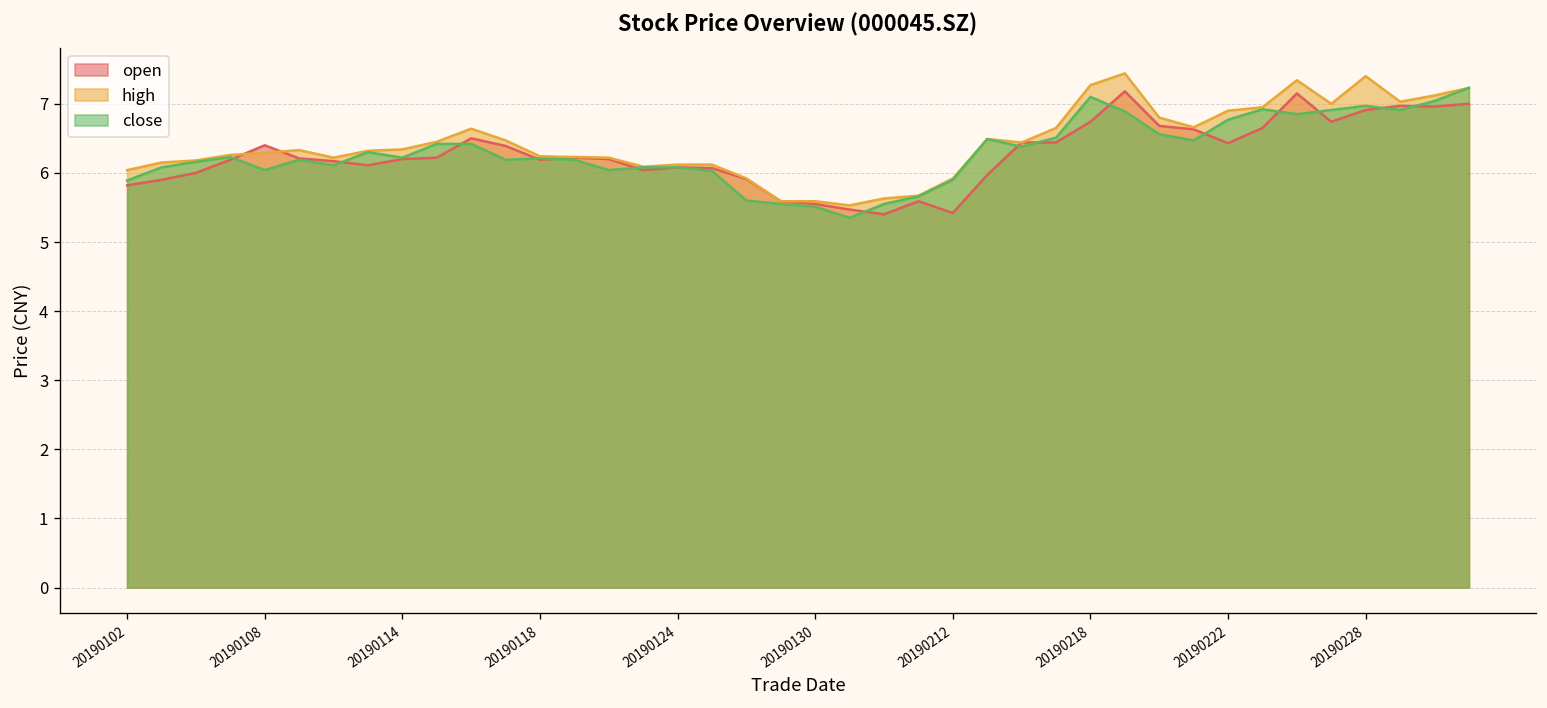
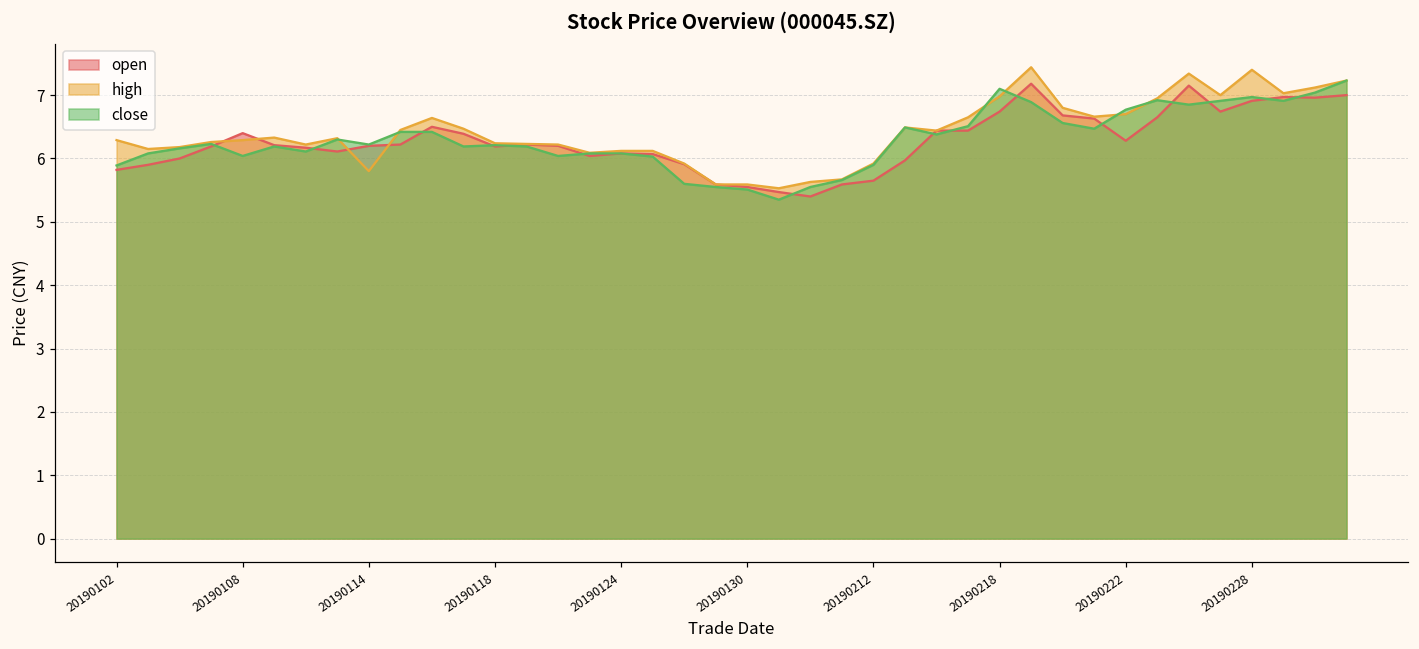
high, 20190102: 6.0 -> 6.3
high, 20190114: 6.3 -> 5.8
open, 20190212: 5.4 -> 5.7
high, 20190218: 7.3 -> 7.0
open, 20190222: 6.4 -> 6.3
high, 20190222: 6.9 -> 6.7
